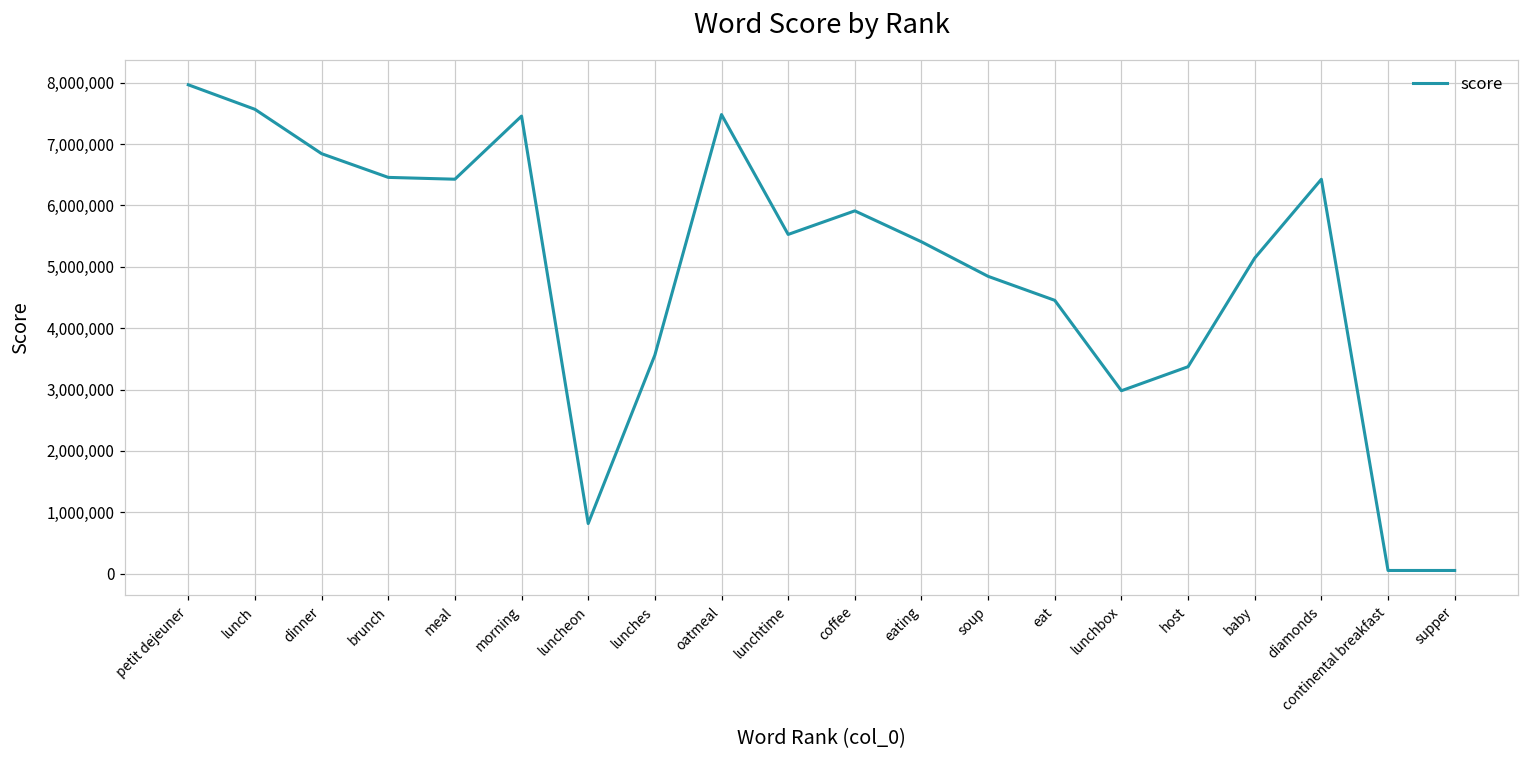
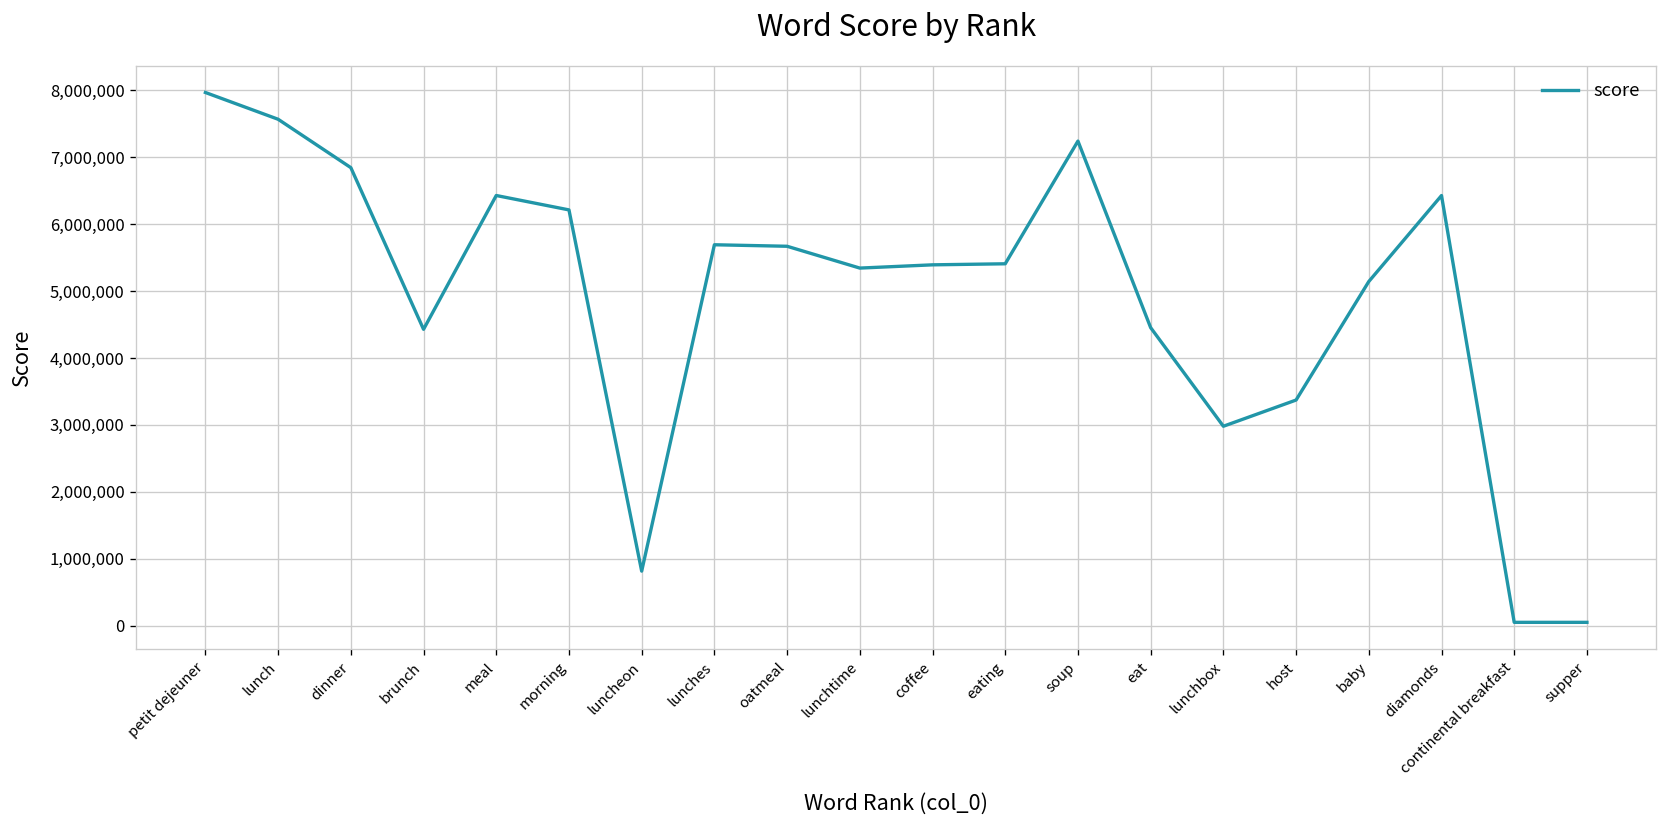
brunch: 6,500,000 -> 4,400,000
morning: 7,500,000 -> 6,200,000
lunches: 3,600,000 -> 5,700,000
oatmeal: 7,500,000 -> 5,700,000
lunchtime: 5,500,000 -> 5,300,000
coffee: 5,900,000 -> 5,400,000
soup: 4,800,000 -> 7,200,000
